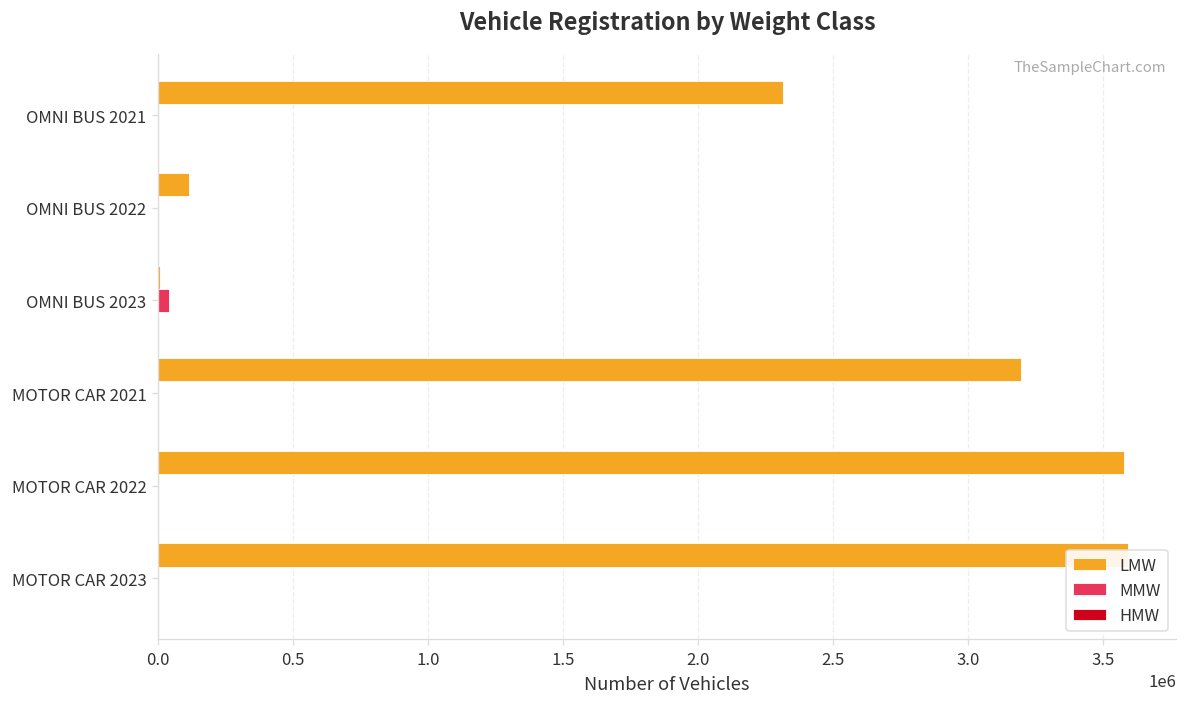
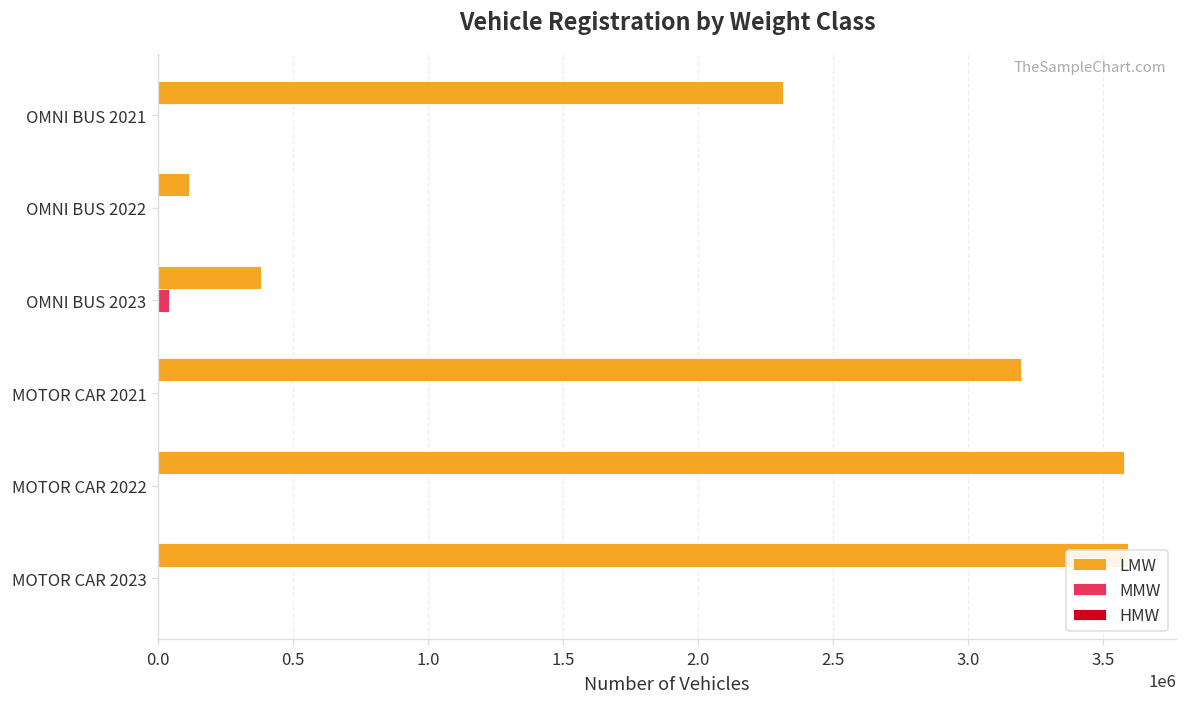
LMW, OMNI BUS 2023: 10000 -> 380000
